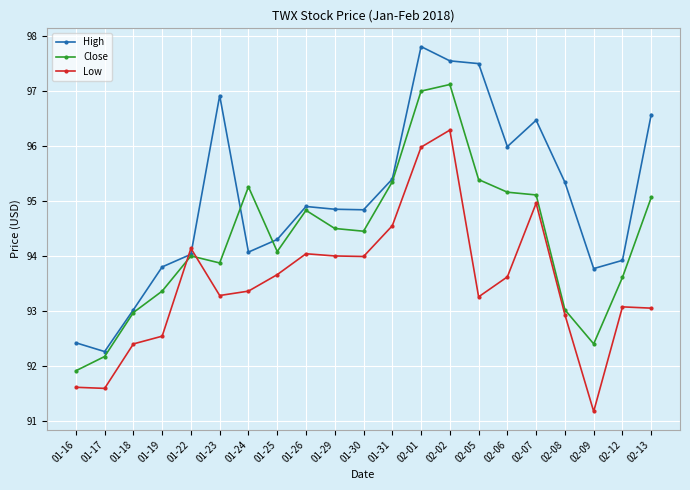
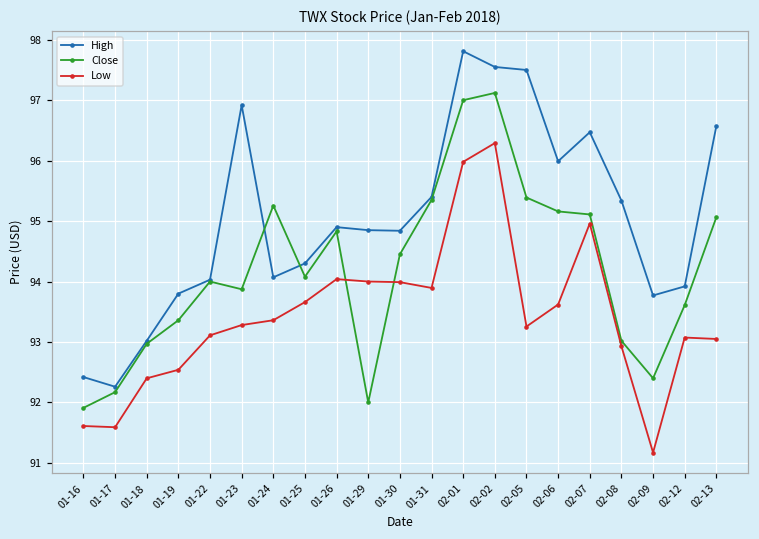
Low, 01-22: 94.1 -> 93.1
Close, 01-29: 94.5 -> 92.0
Low, 01-31: 94.6 -> 93.9
